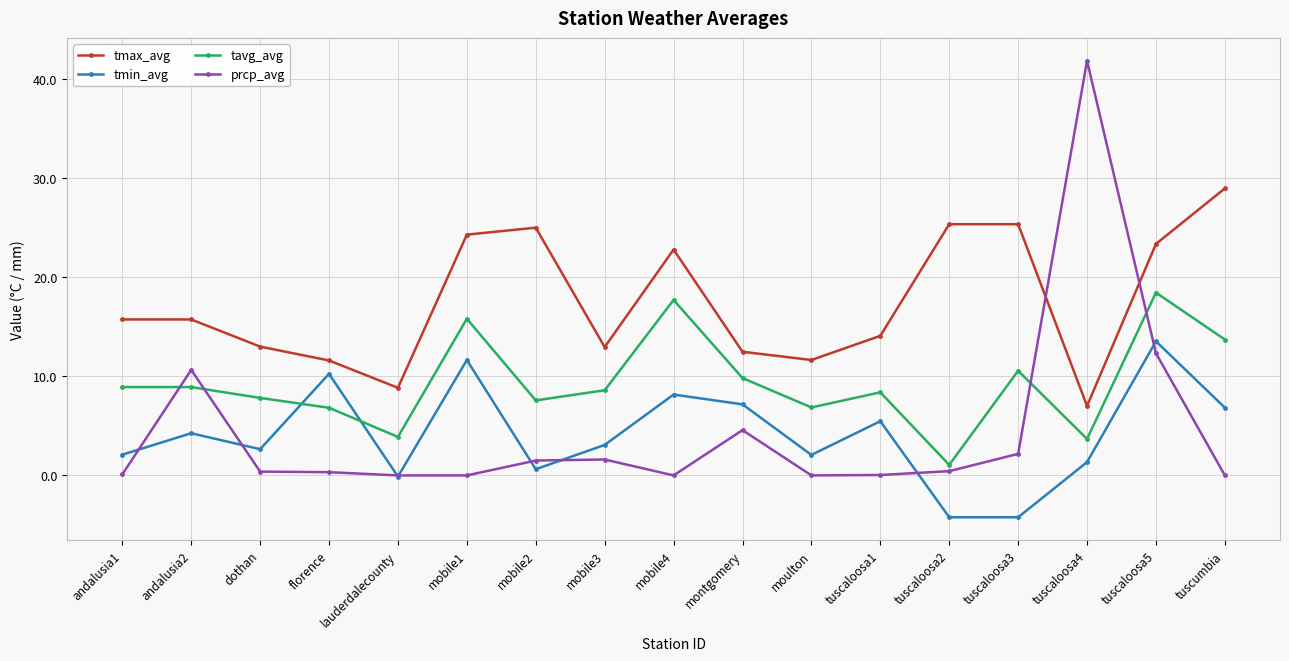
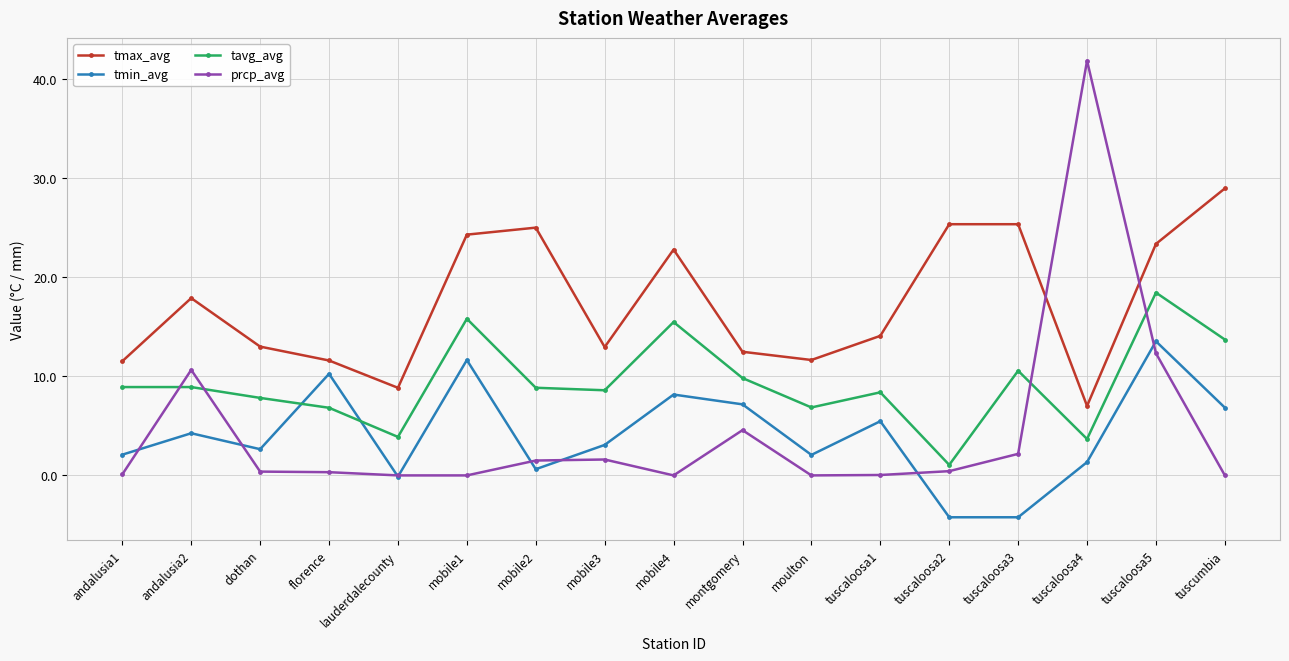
tmax_avg, andalusia1: 16 -> 12
tmax_avg, andalusia2: 16 -> 18
tavg_avg, mobile2: 8 -> 9
tavg_avg, mobile4: 18 -> 15
